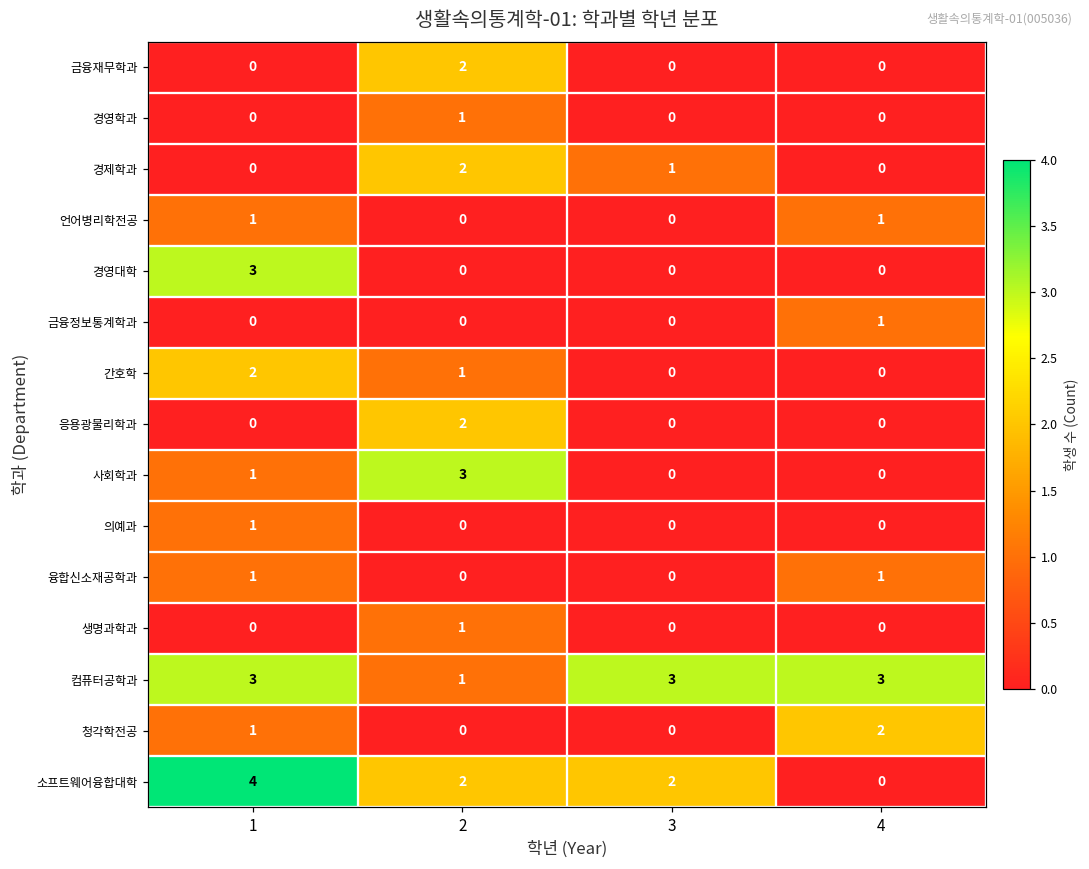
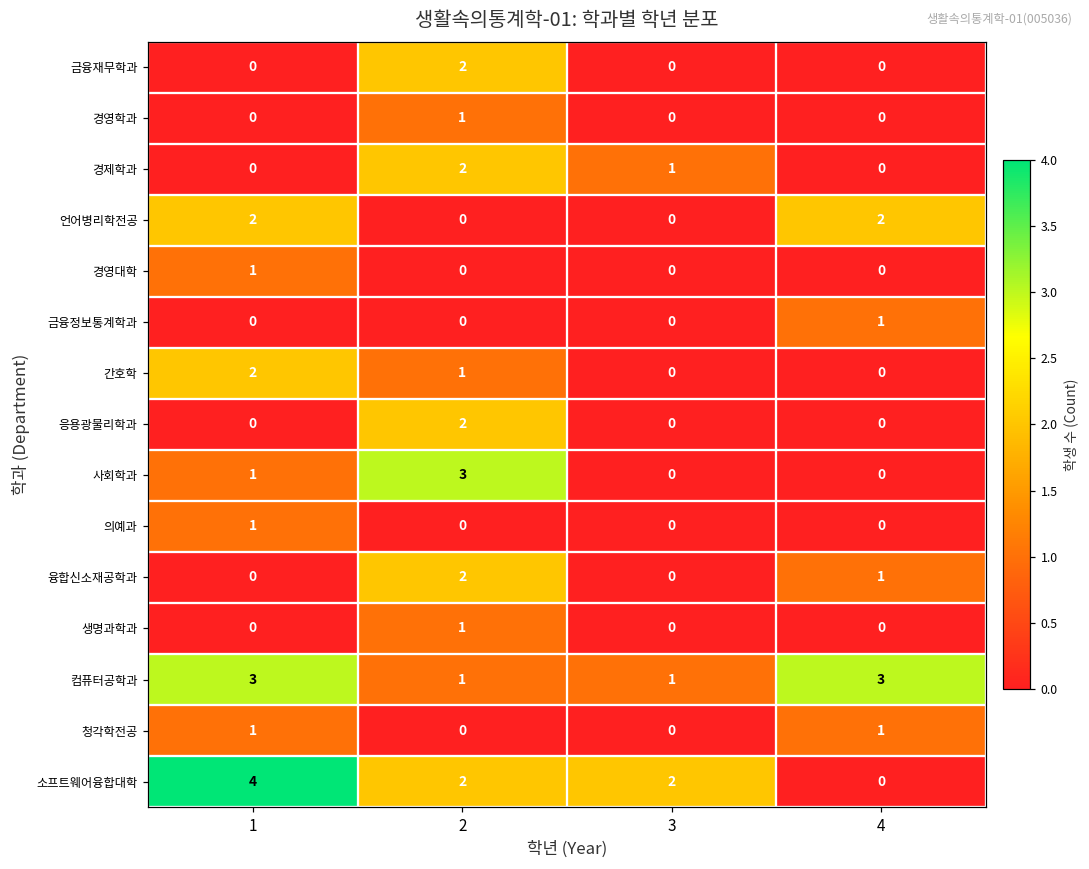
언어병리학전공, 1: 1 -> 2
언어병리학전공, 4: 1 -> 2
경영대학, 1: 3 -> 1
융합신소재공학과, 1: 1 -> 0
융합신소재공학과, 2: 0 -> 2
컴퓨터공학과, 3: 3 -> 1
청각학전공, 4: 2 -> 1
